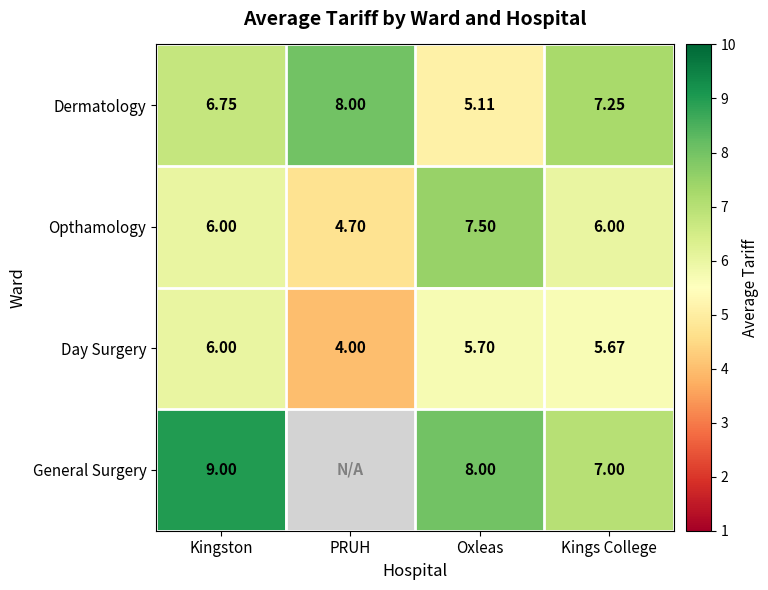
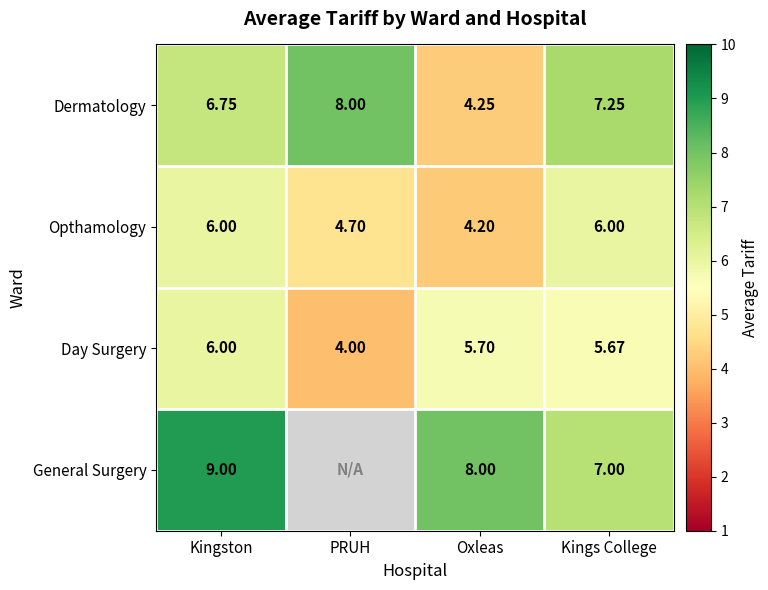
Dermatology, Oxleas: 5.11 -> 4.25
Opthamology, Oxleas: 7.50 -> 4.20
